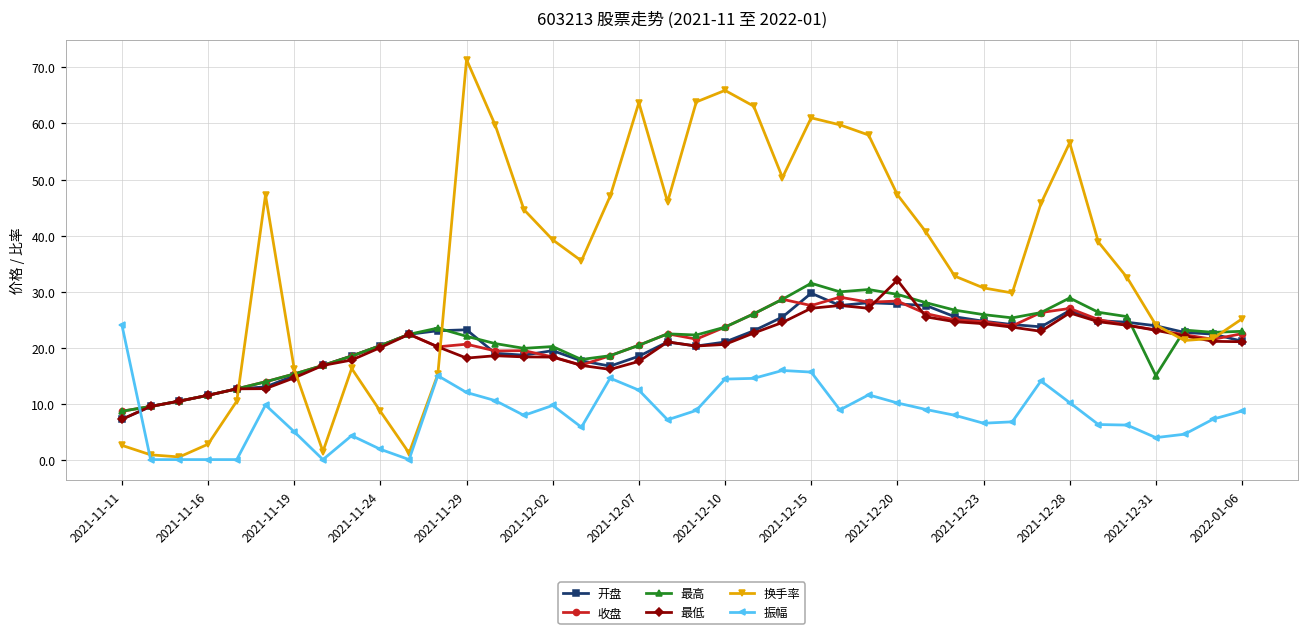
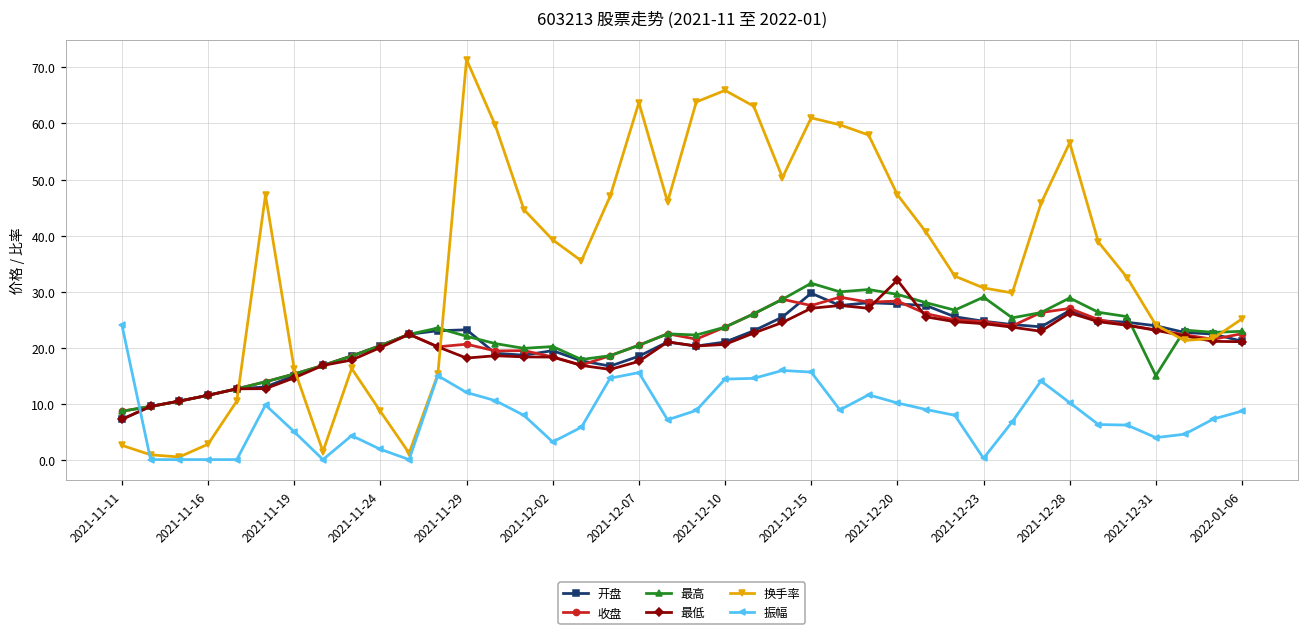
振幅, 2021-12-02: 10 -> 3
振幅, 2021-12-07: 12 -> 16
最高, 2021-12-23: 26 -> 29
振幅, 2021-12-23: 6 -> 0
